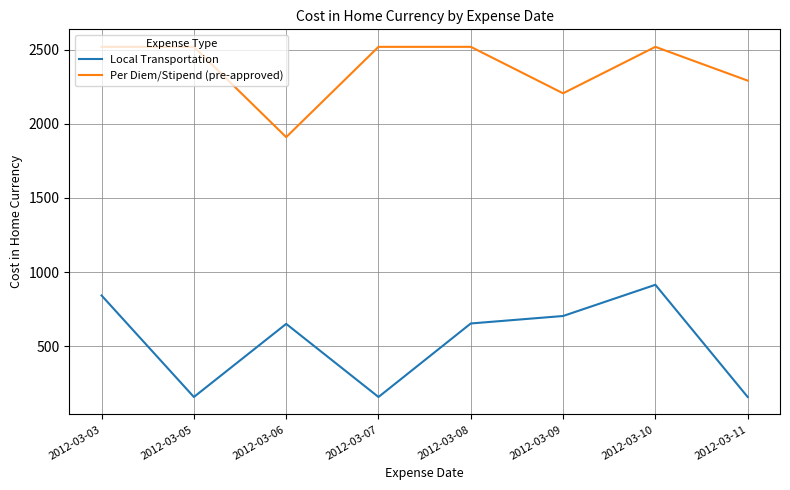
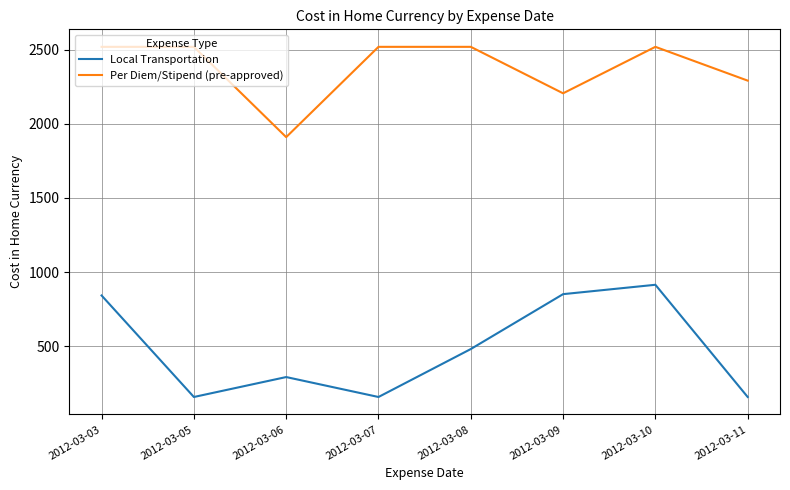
Local Transportation, 2012-03-06: 650 -> 290
Local Transportation, 2012-03-08: 650 -> 480
Local Transportation, 2012-03-09: 710 -> 850
